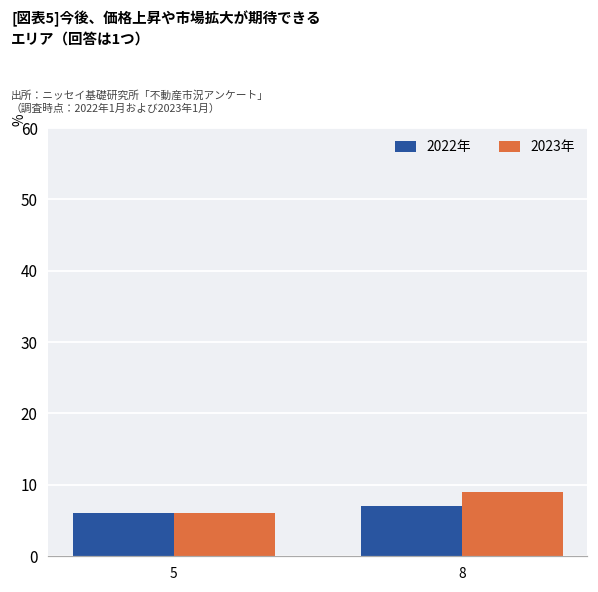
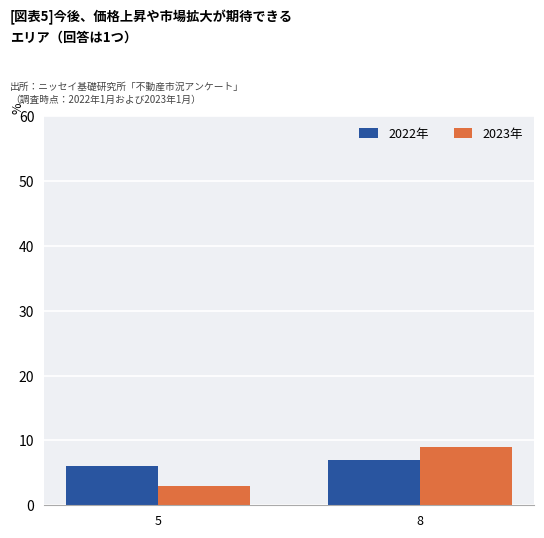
2023年, 5: 6 -> 3
